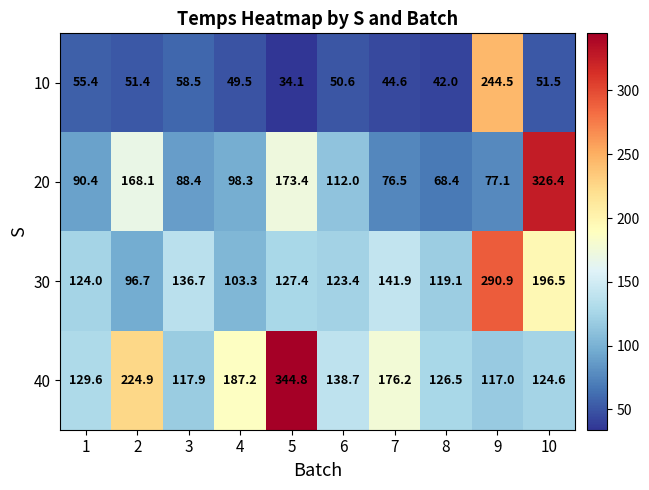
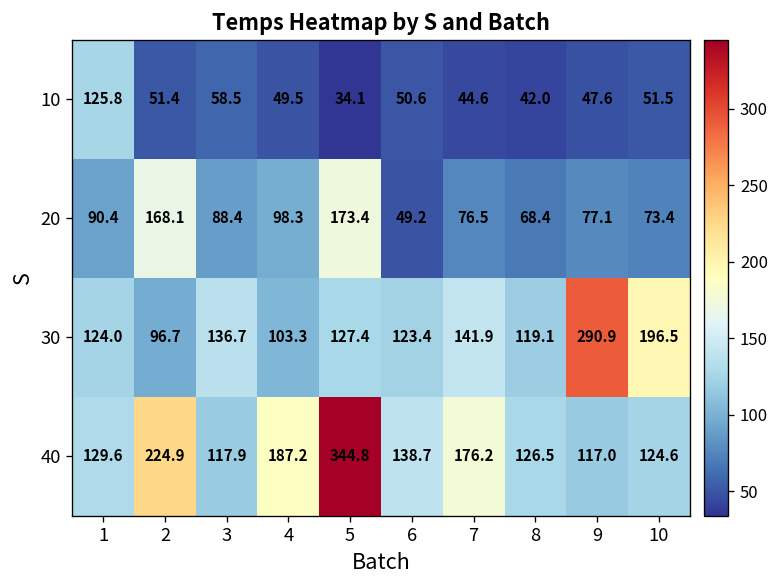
10, 1: 55.4 -> 125.8
10, 9: 244.5 -> 47.6
20, 6: 112.0 -> 49.2
20, 10: 326.4 -> 73.4
